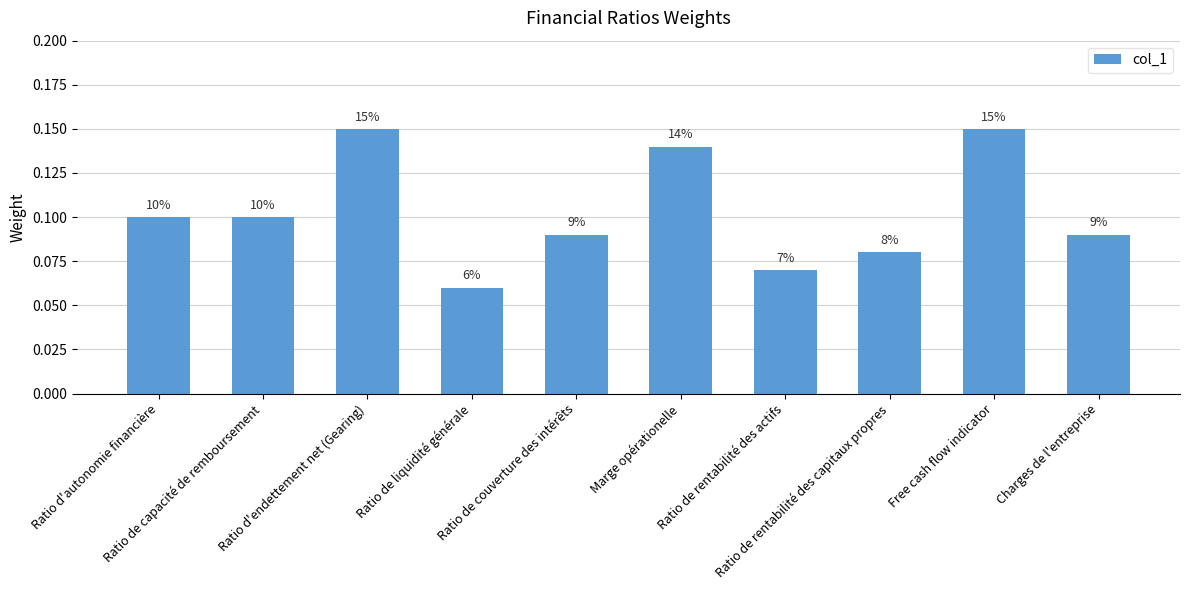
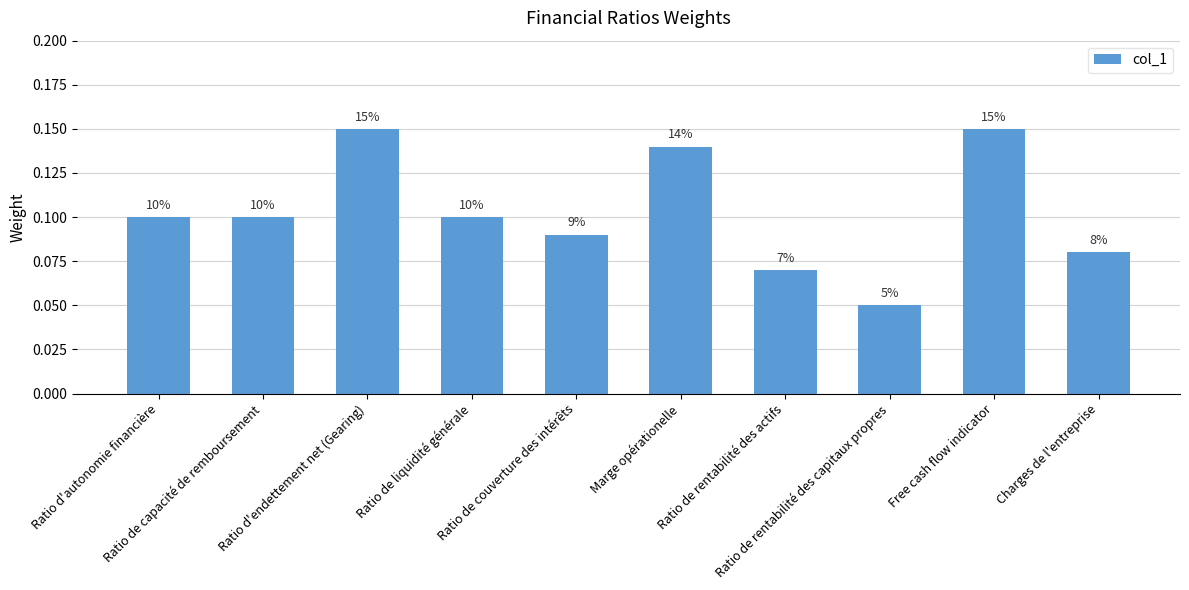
Ratio de liquidité générale: 6% -> 10%
Ratio de rentabilité des capitaux propres: 8% -> 5%
Charges de l'entreprise: 9% -> 8%
